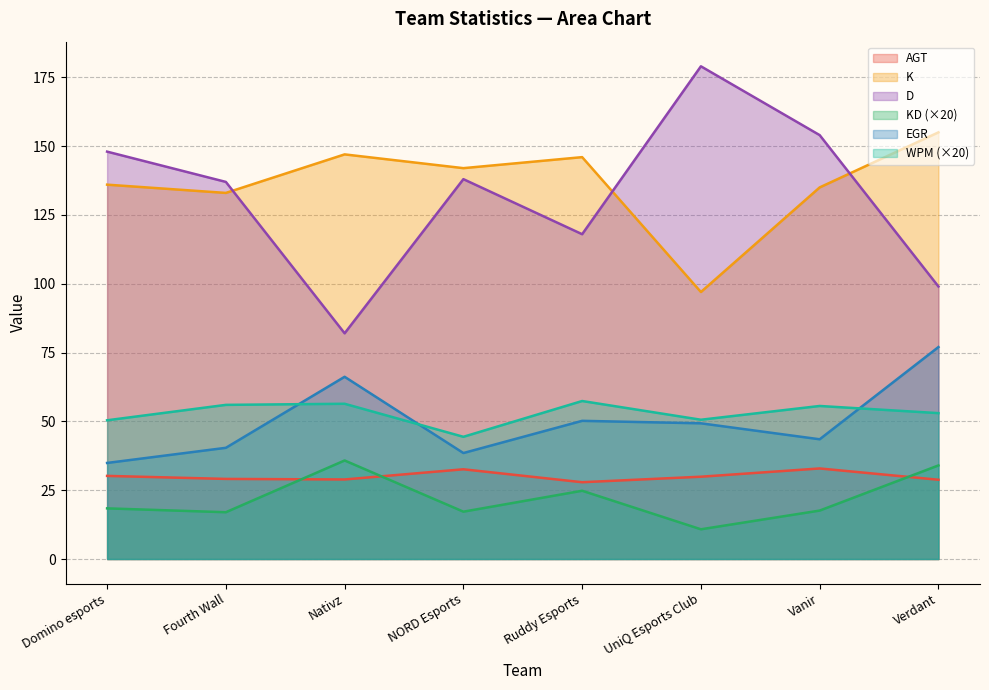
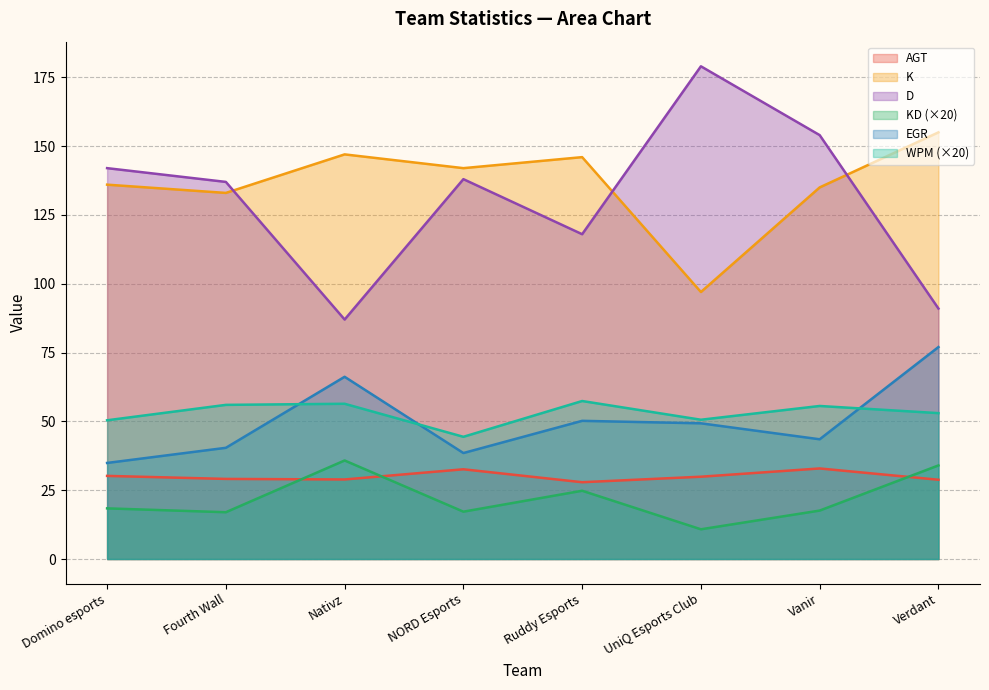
D, Domino esports: 148 -> 142
D, Nativz: 82 -> 87
D, Verdant: 99 -> 91
